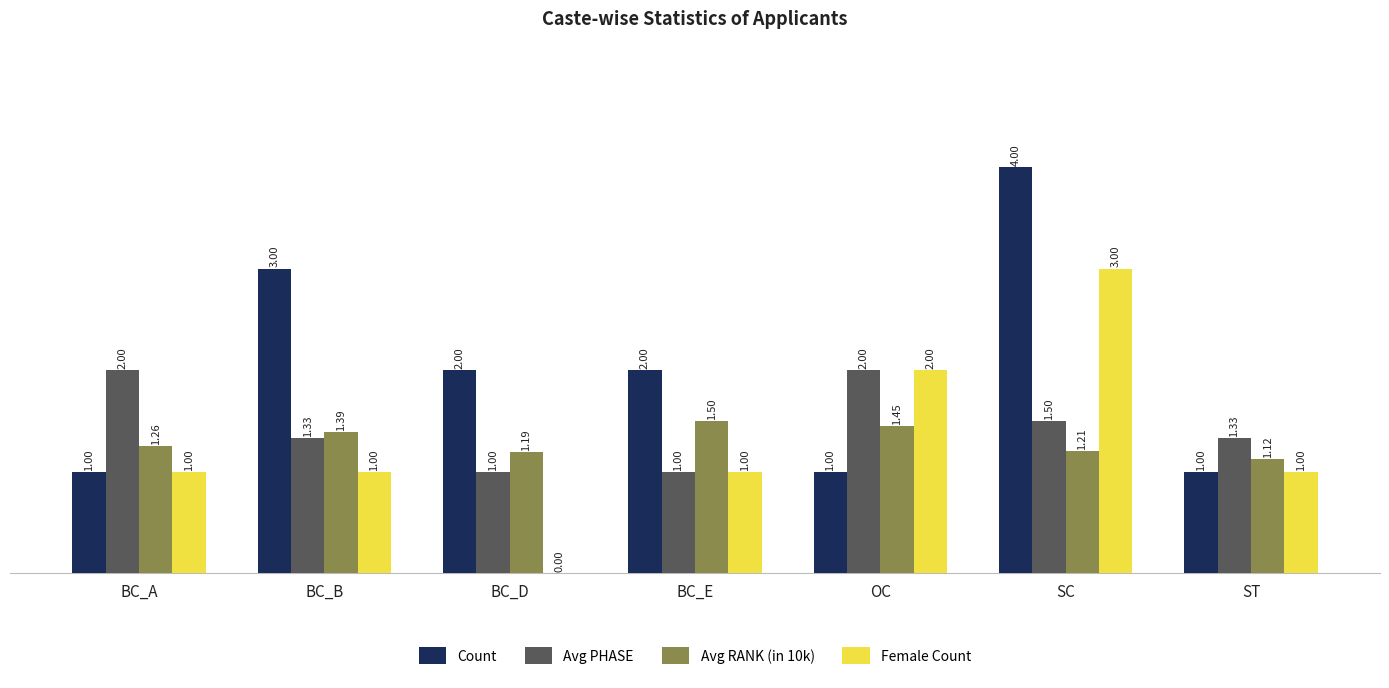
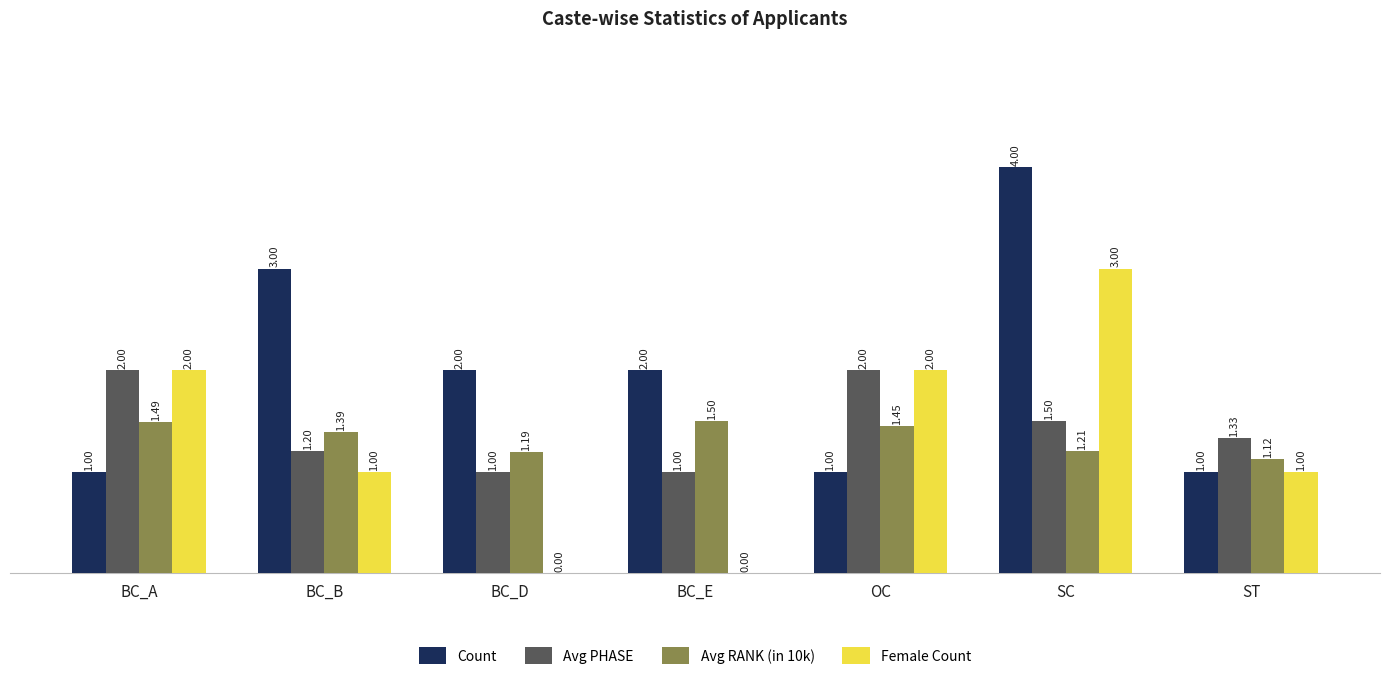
Avg RANK (in 10k), BC_A: 1.26 -> 1.49
Female Count, BC_A: 1.00 -> 2.00
Avg PHASE, BC_B: 1.33 -> 1.20
Female Count, BC_E: 1.00 -> 0.00
